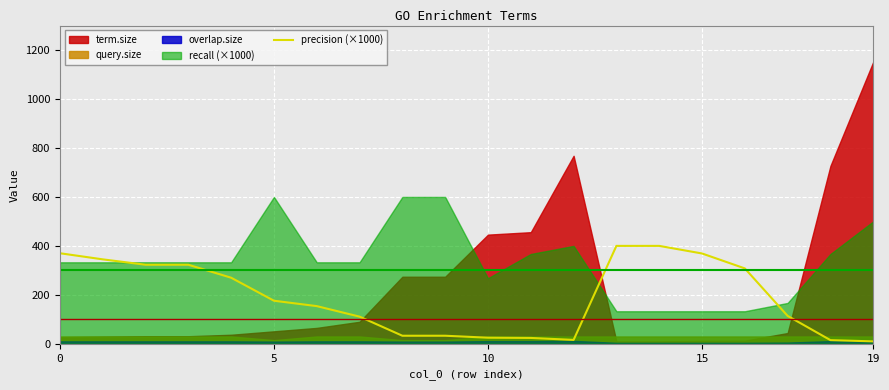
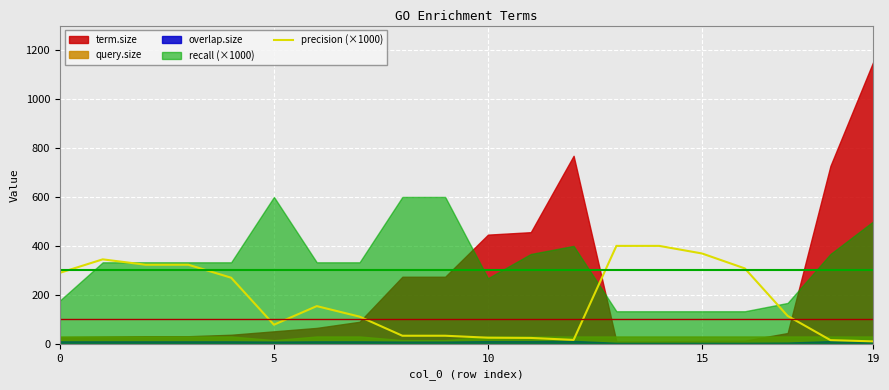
precision (×1000), 0: 370 -> 290
recall (×1000), 0: 330 -> 180
precision (×1000), 5: 180 -> 80
